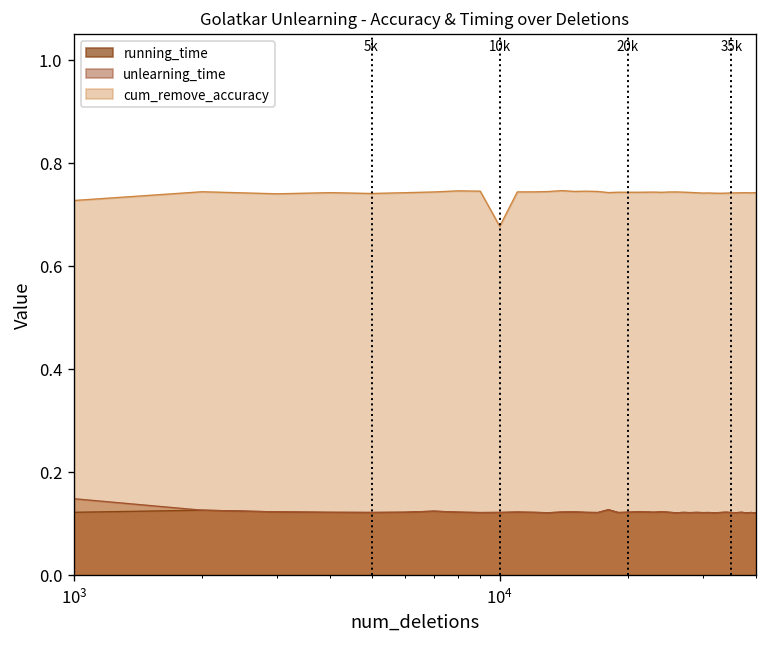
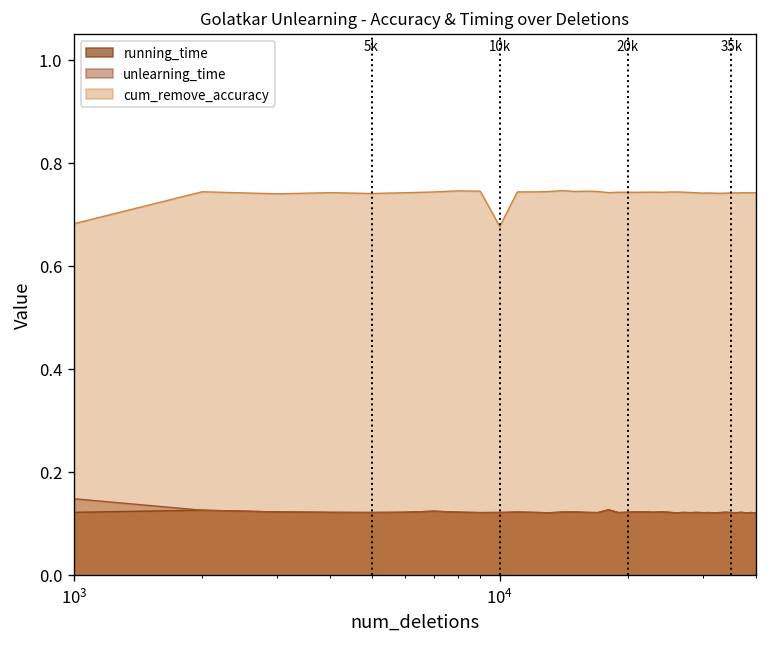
cum_remove_accuracy, 10^3: 0.73 -> 0.68
